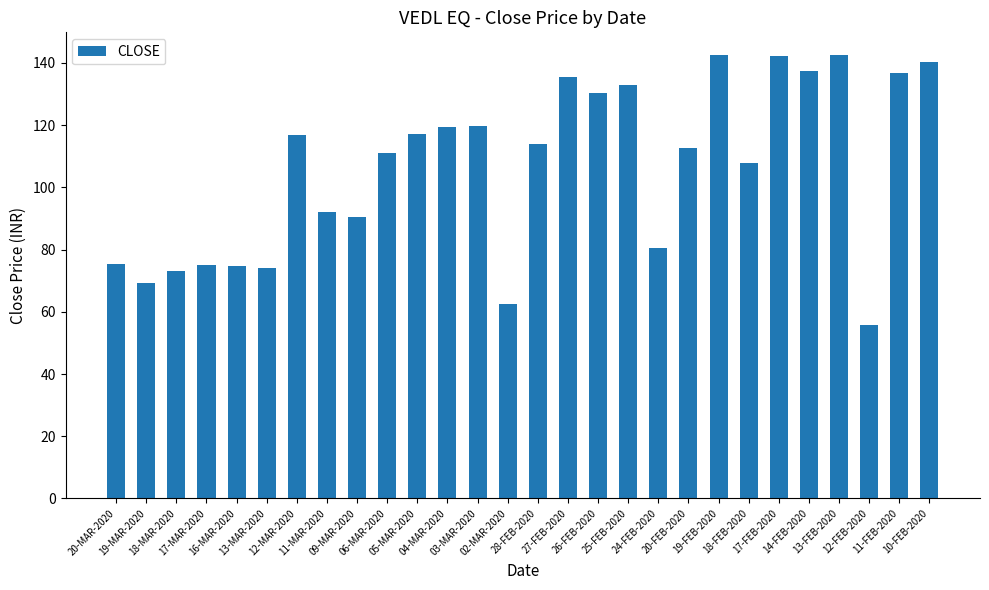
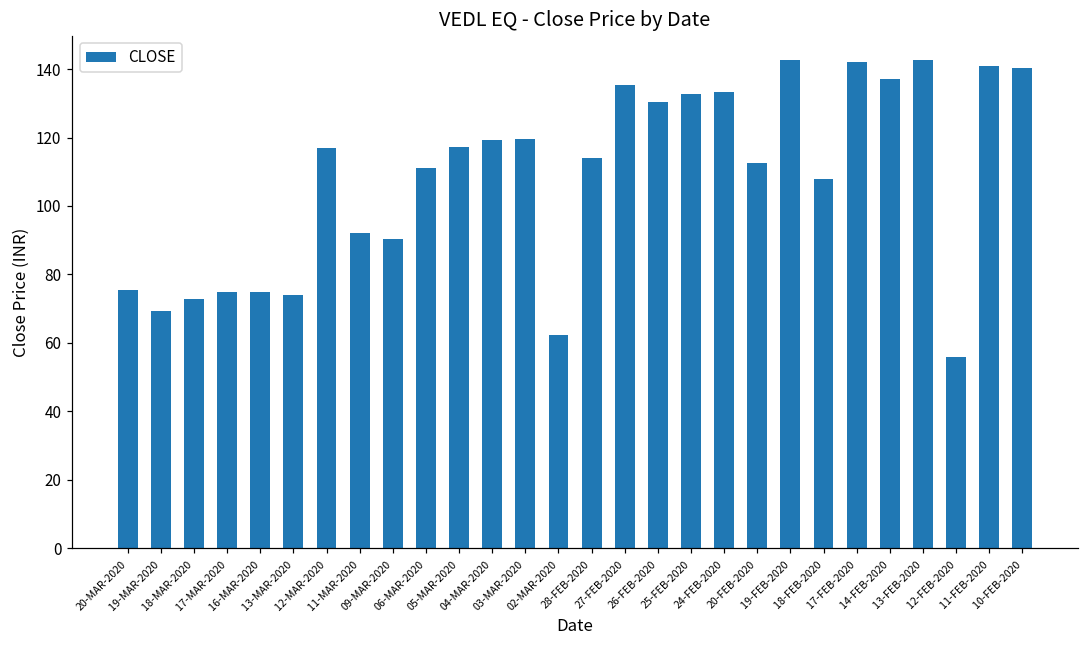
24-FEB-2020: 81 -> 133
11-FEB-2020: 137 -> 141
